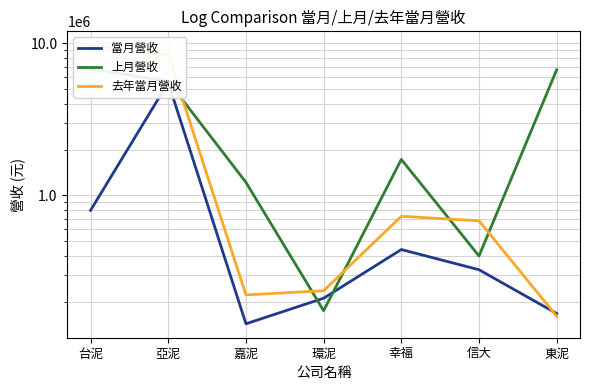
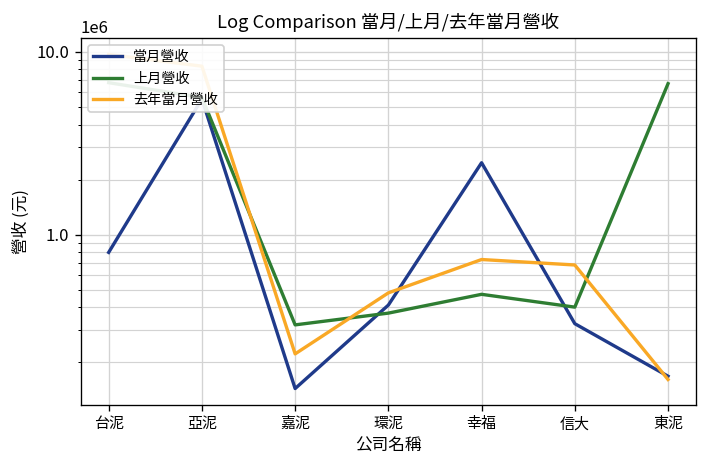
上月營收, 嘉泥: 1200000 -> 320000
當月營收, 環泥: 210000 -> 410000
上月營收, 環泥: 180000 -> 370000
去年當月營收, 環泥: 240000 -> 480000
當月營收, 幸福: 440000 -> 2500000
上月營收, 幸福: 1700000 -> 470000
